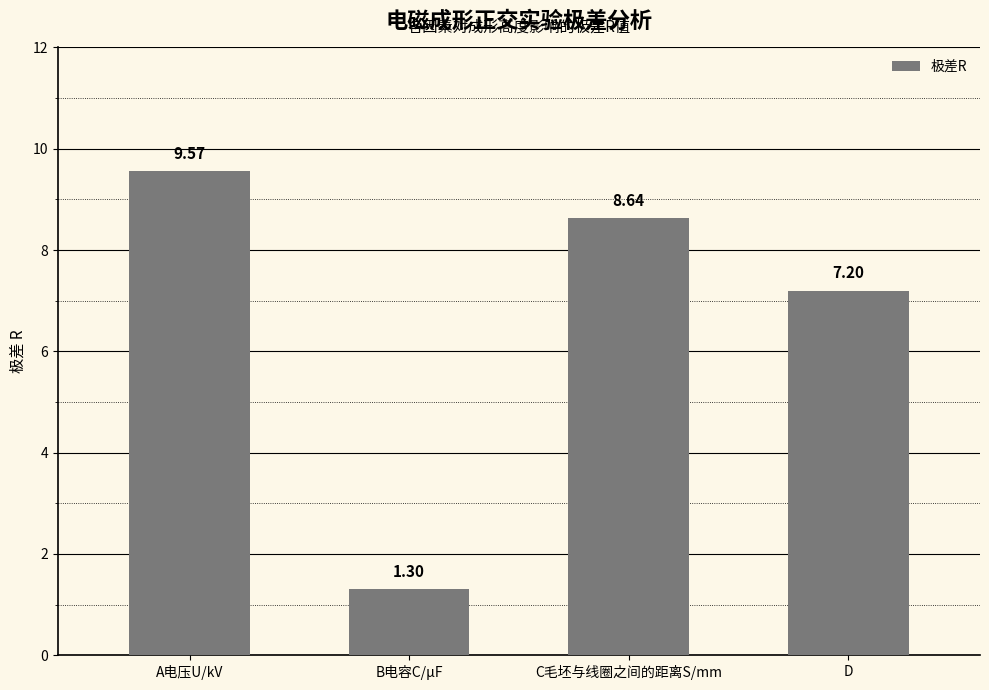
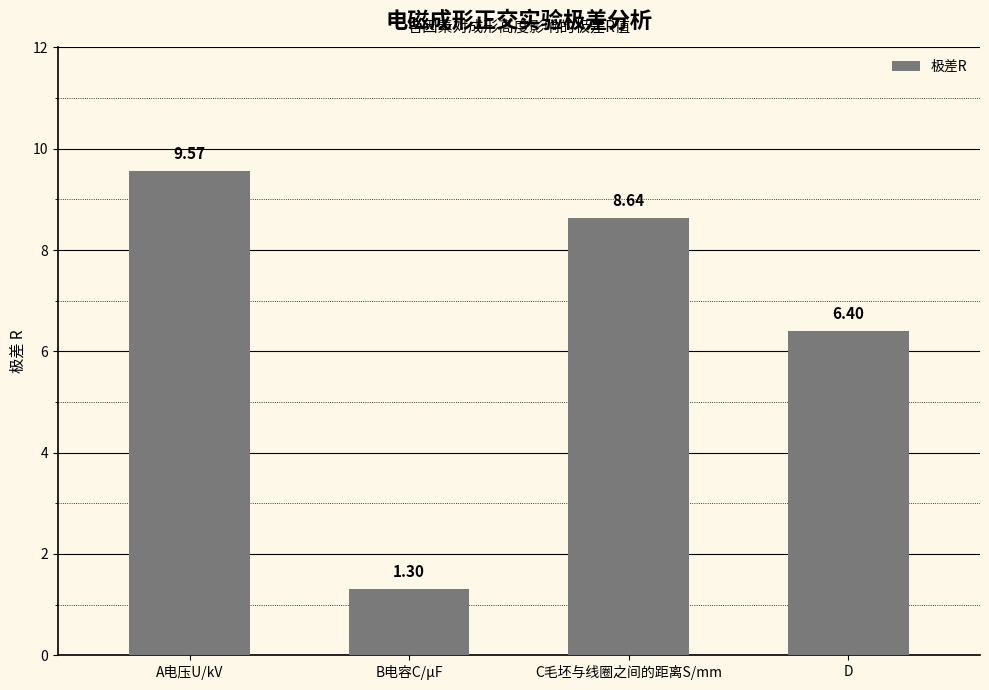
D: 7.20 -> 6.40
